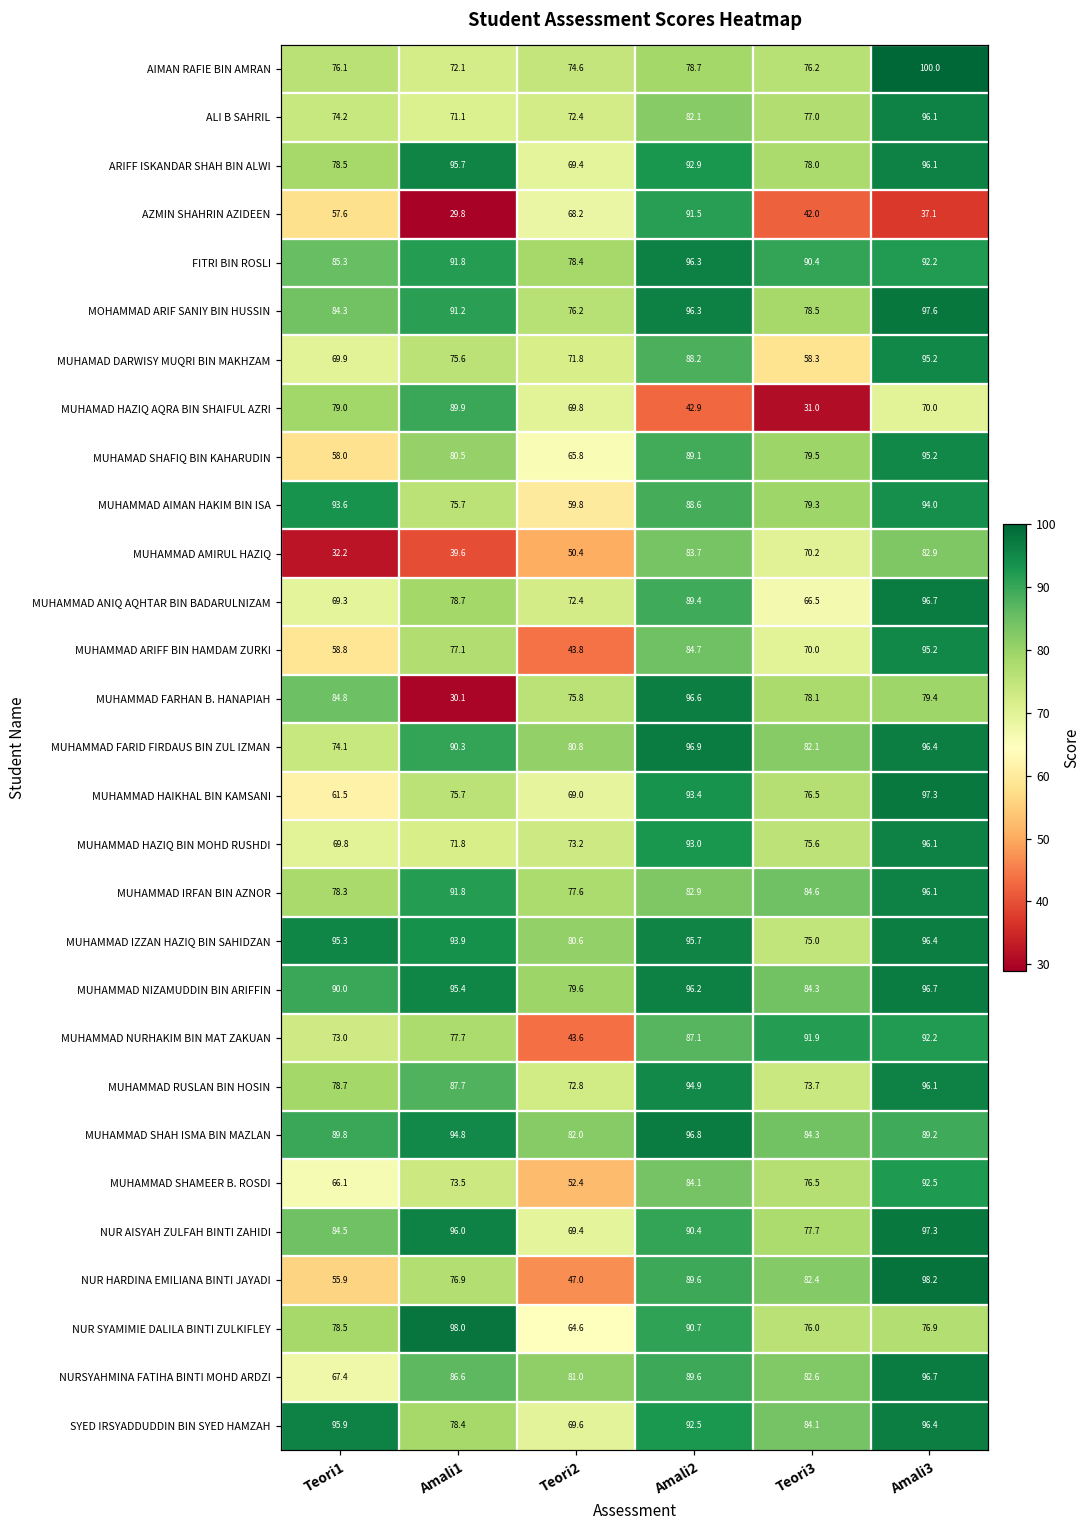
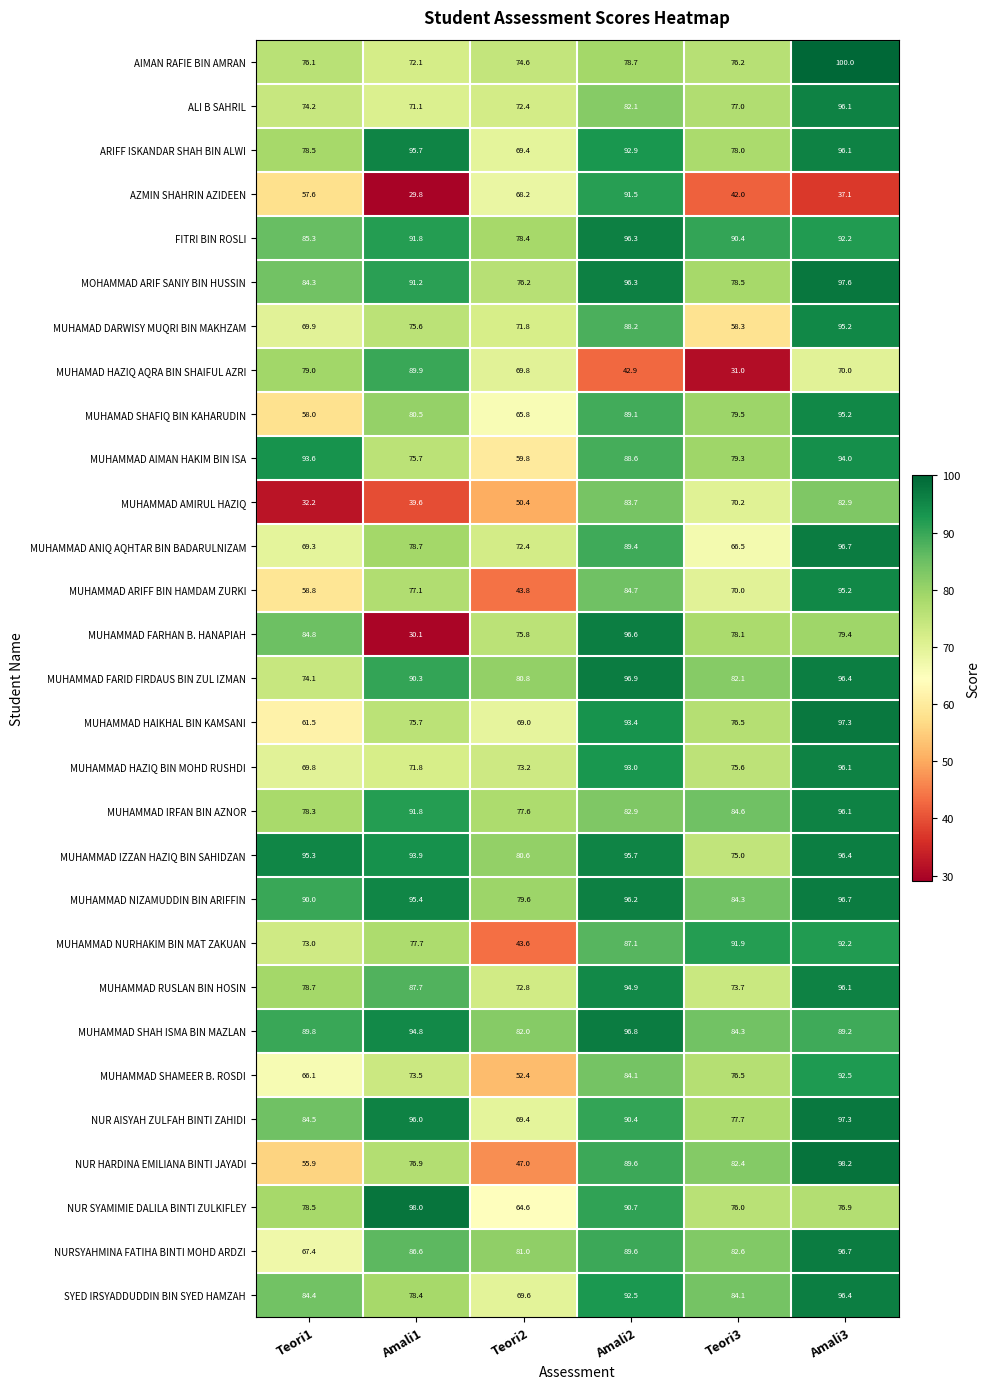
SYED IRSYADDUDDIN BIN SYED HAMZAH, Teori1: 95.9 -> 84.4
